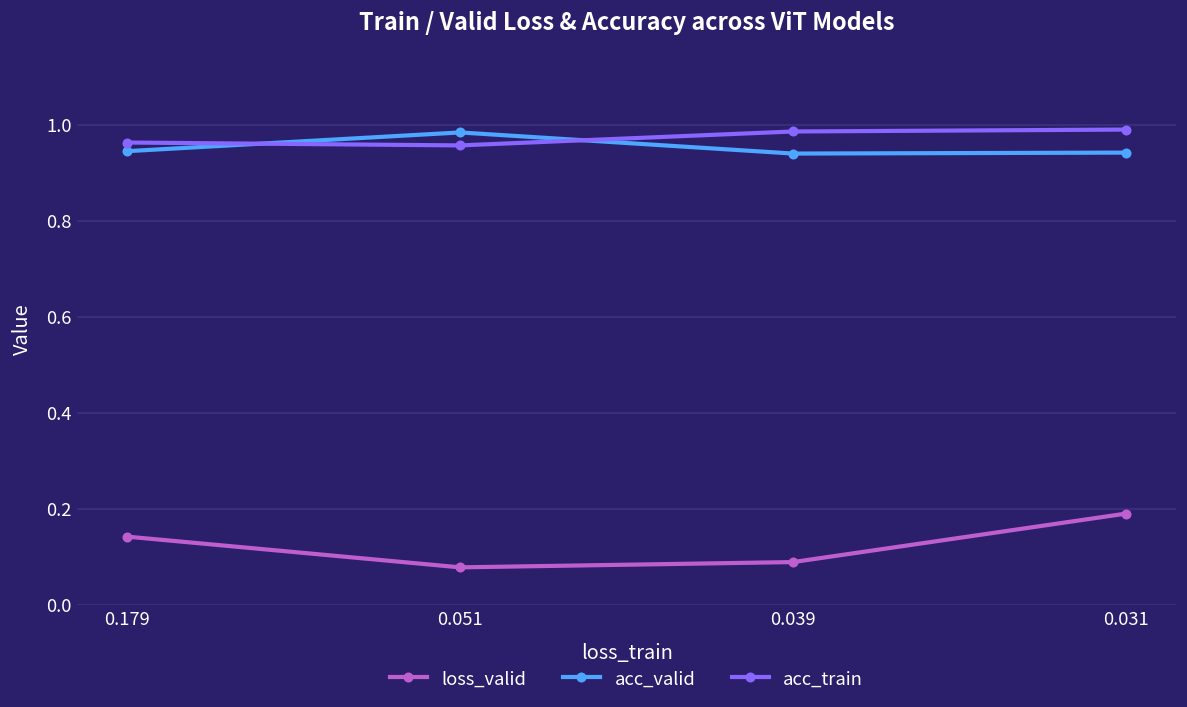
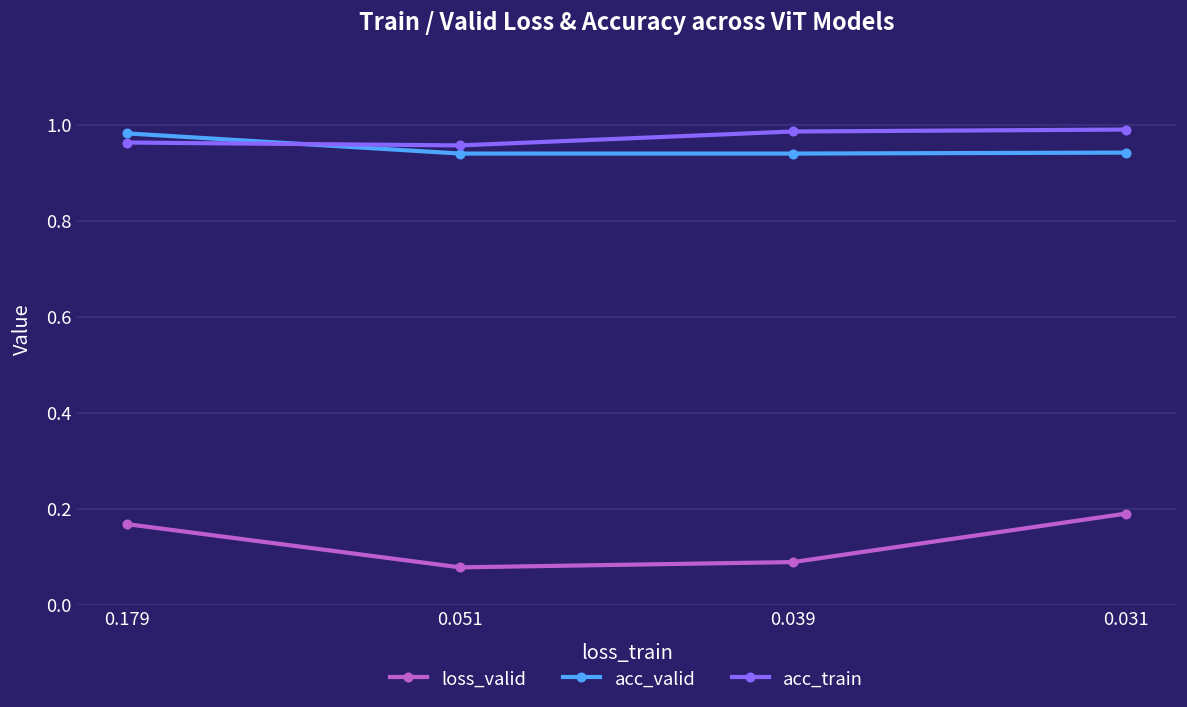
loss_valid, 0.179: 0.14 -> 0.17
acc_valid, 0.179: 0.95 -> 0.98
acc_valid, 0.051: 0.98 -> 0.94
